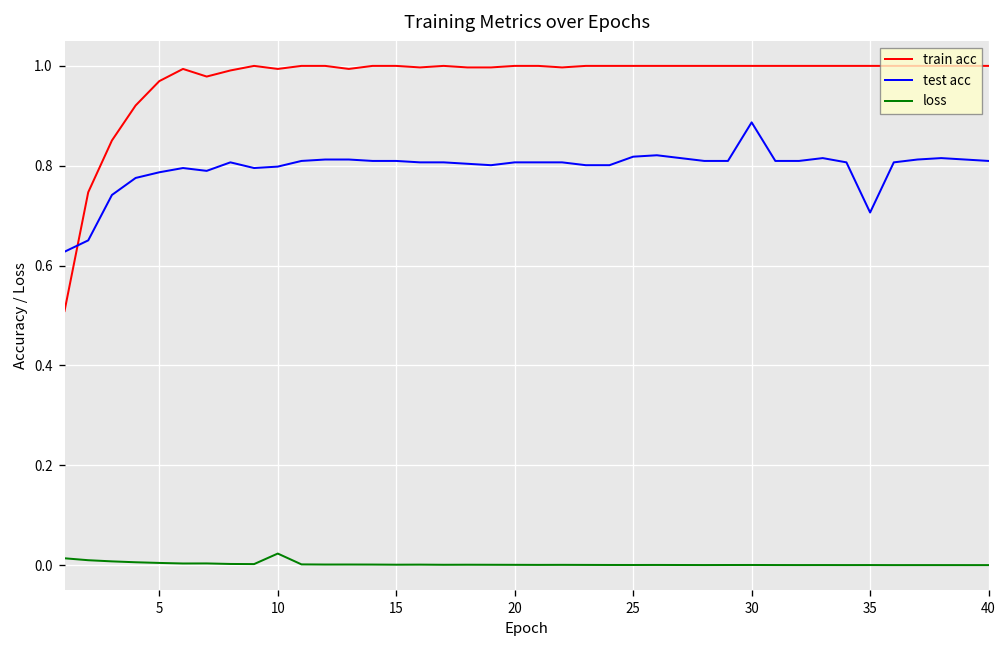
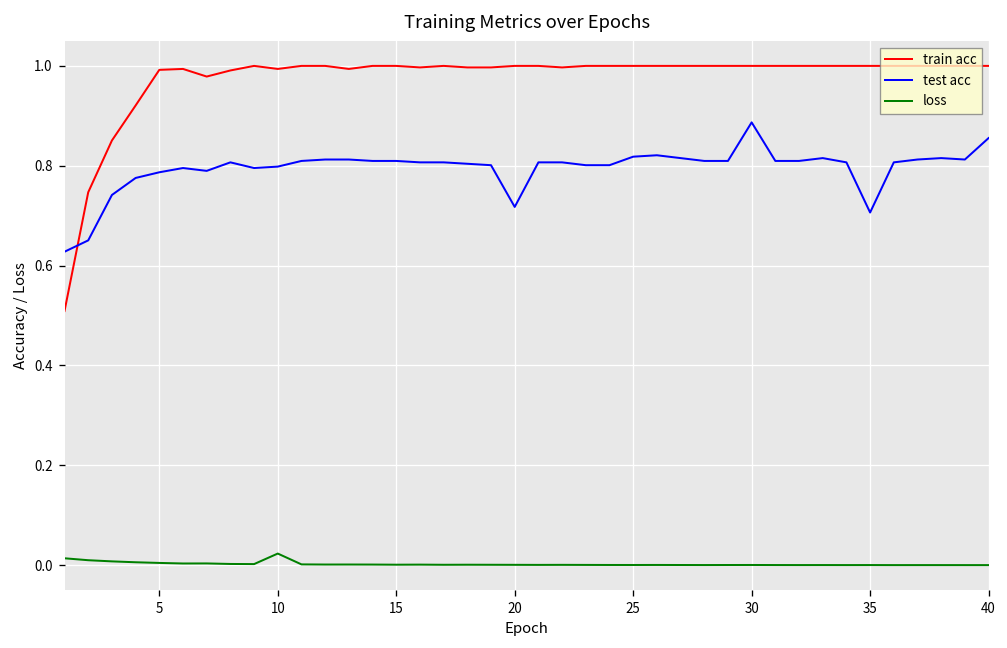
train acc, 5: 0.97 -> 0.99
test acc, 20: 0.81 -> 0.72
test acc, 40: 0.81 -> 0.86
